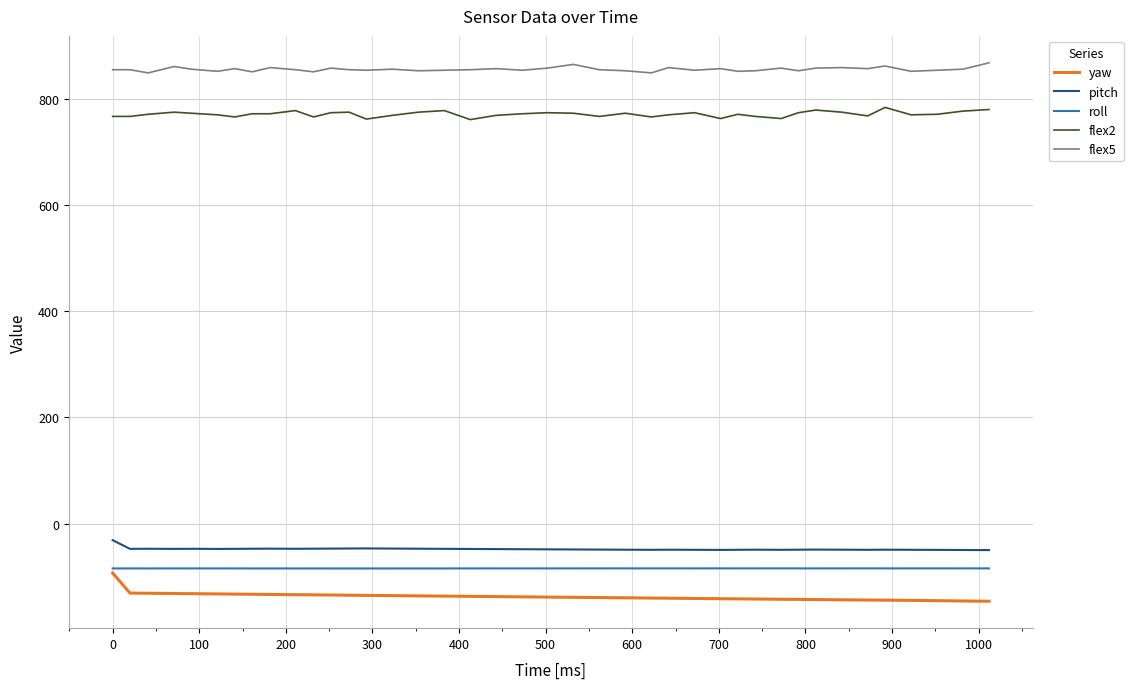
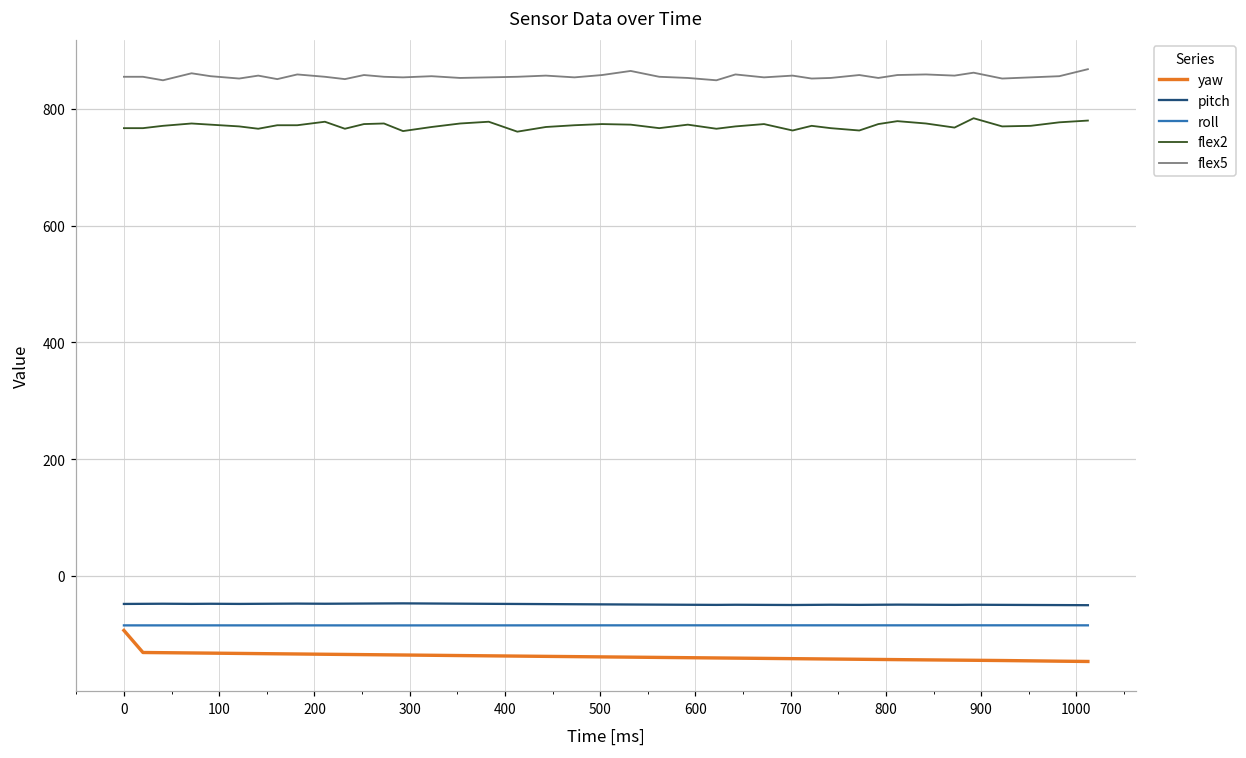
pitch, 0: -30 -> -50
